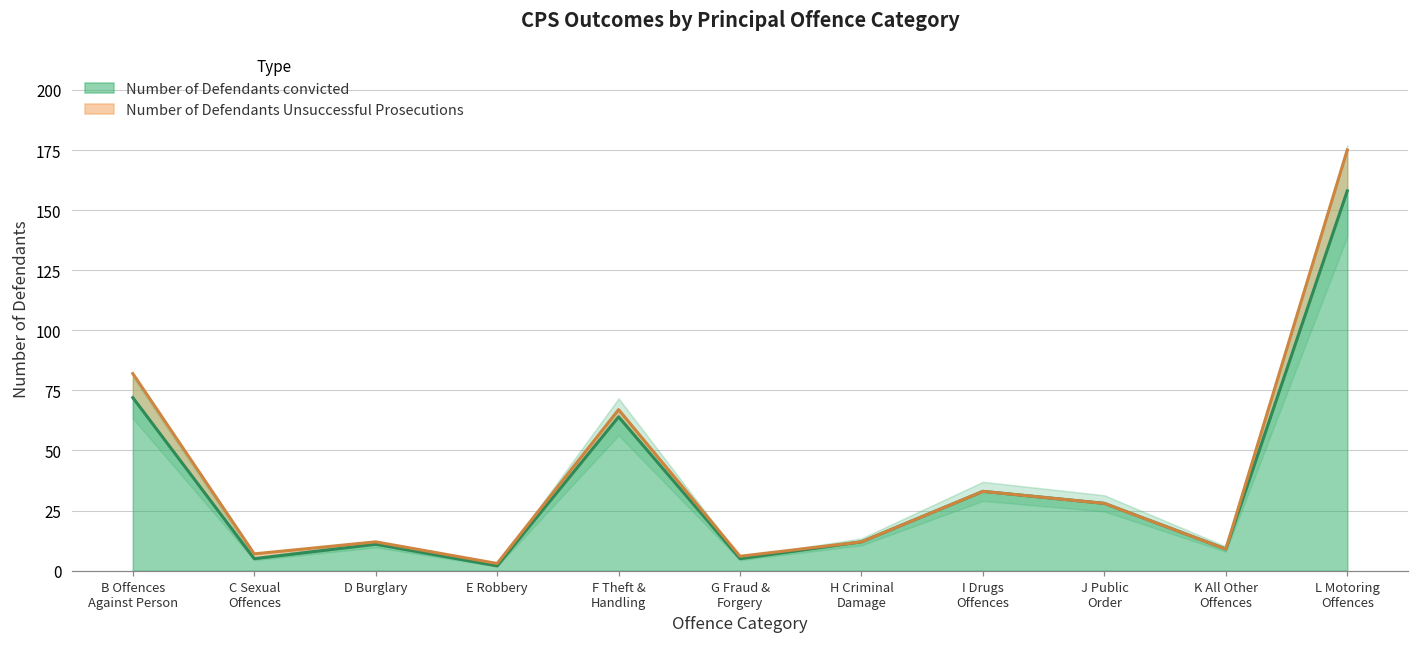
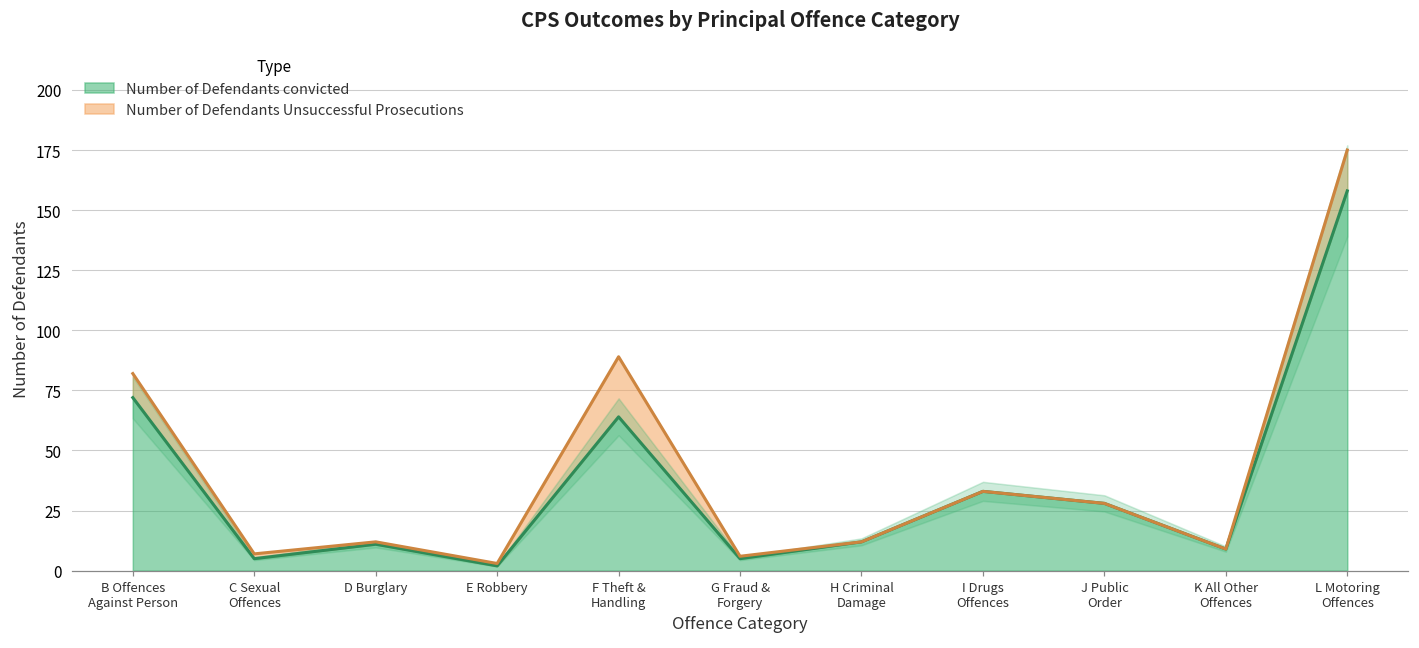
Number of Defendants Unsuccessful Prosecutions, F Theft & Handling: 3 -> 25
